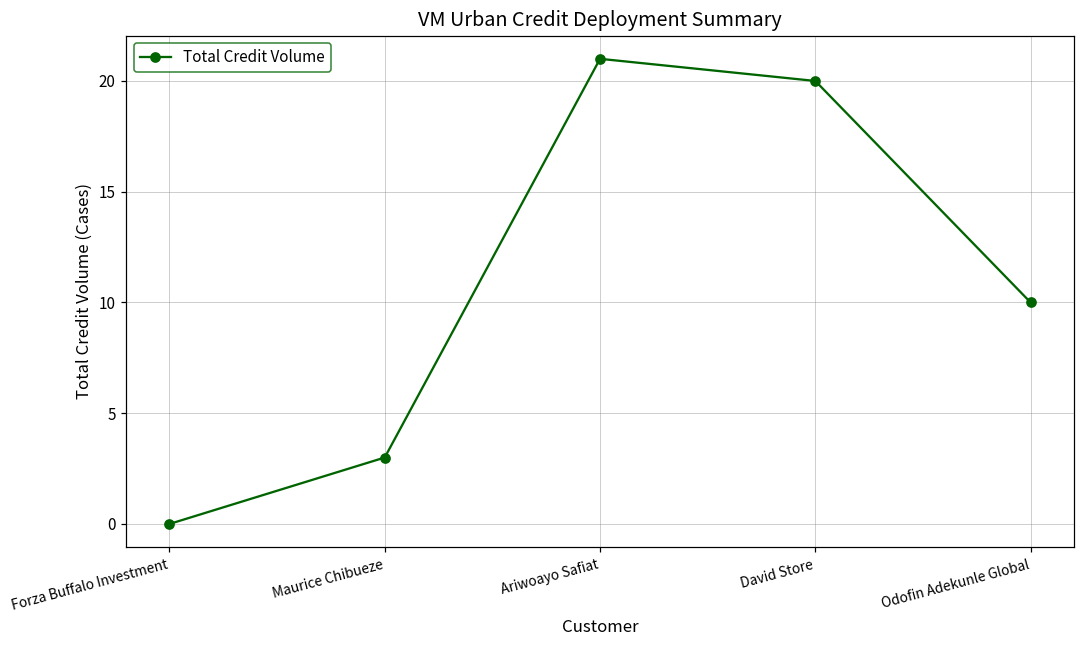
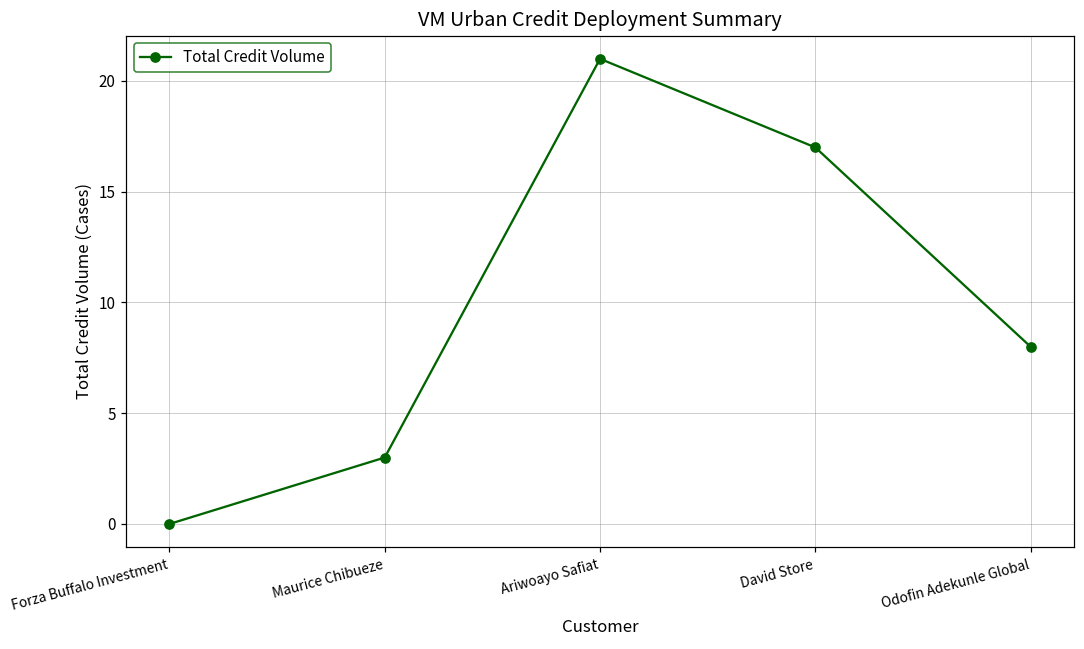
David Store: 20 -> 17
Odofin Adekunle Global: 10 -> 8
